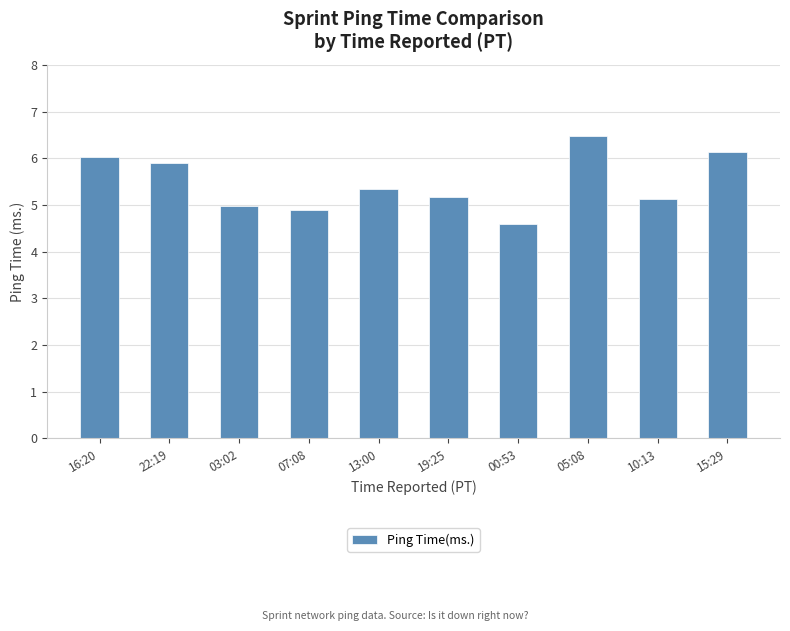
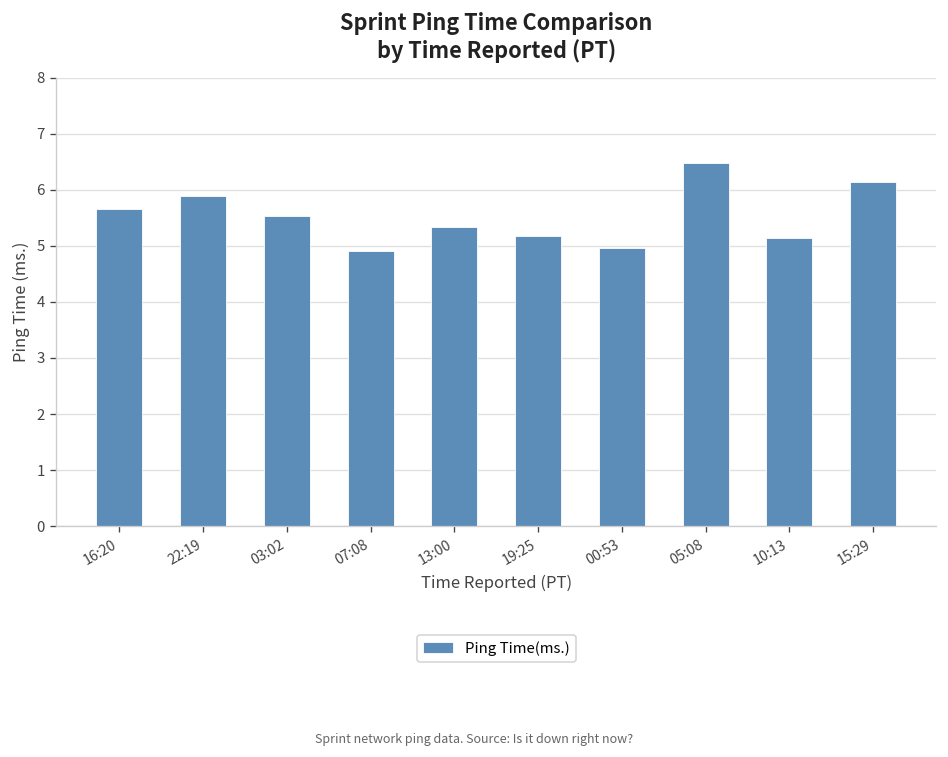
16:20: 6.0 -> 5.7
03:02: 5.0 -> 5.5
00:53: 4.6 -> 5.0
